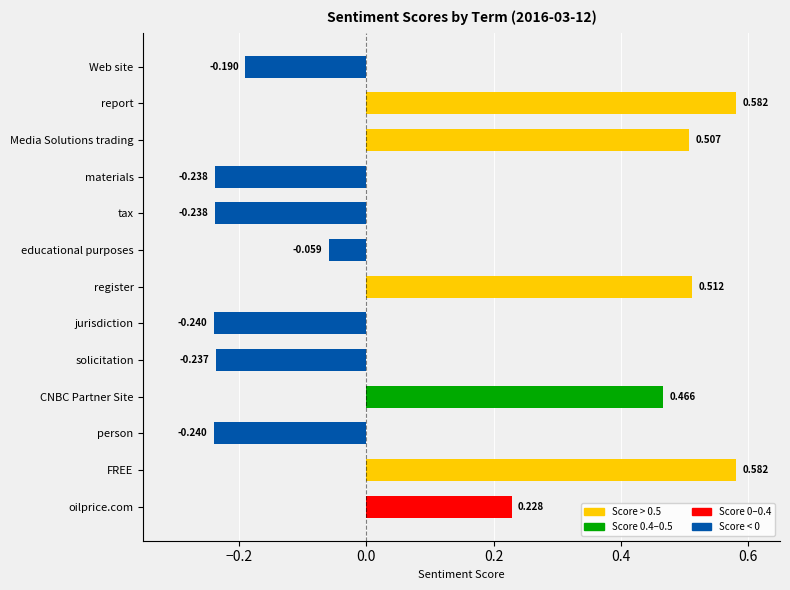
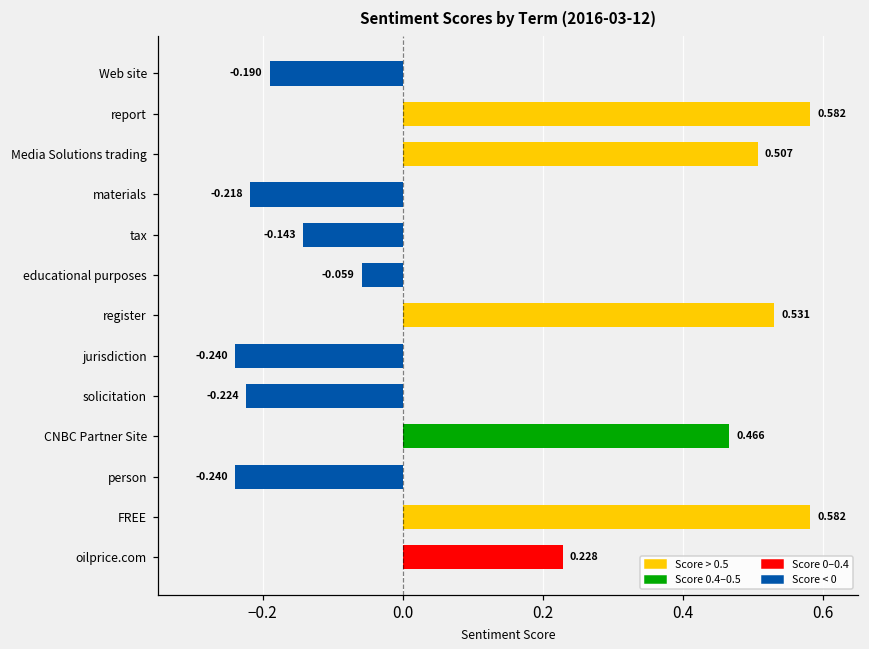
materials: -0.238 -> -0.218
tax: -0.238 -> -0.143
register: 0.512 -> 0.531
solicitation: -0.237 -> -0.224
